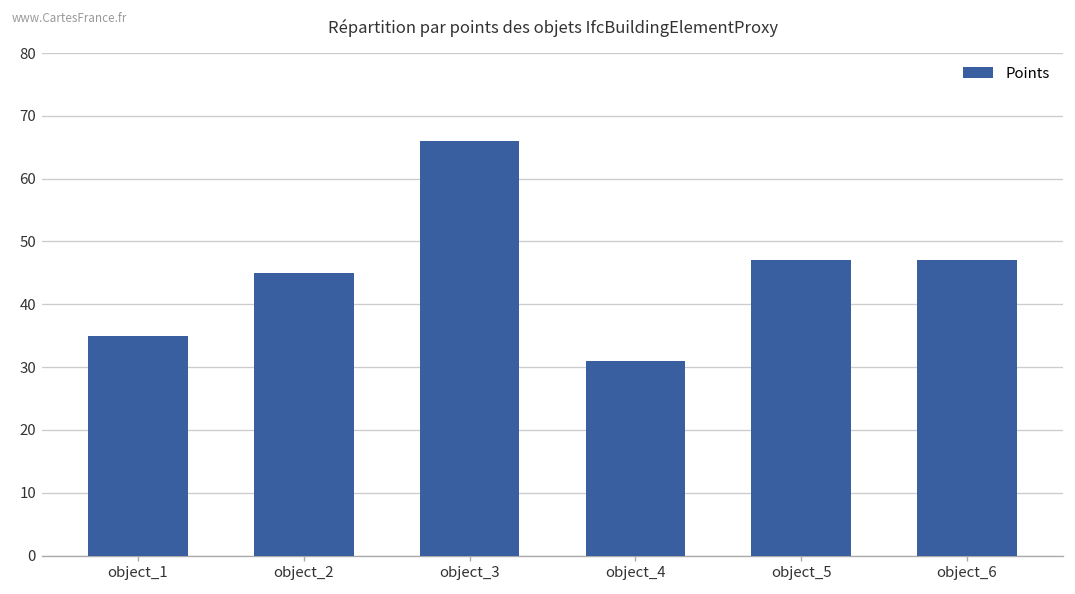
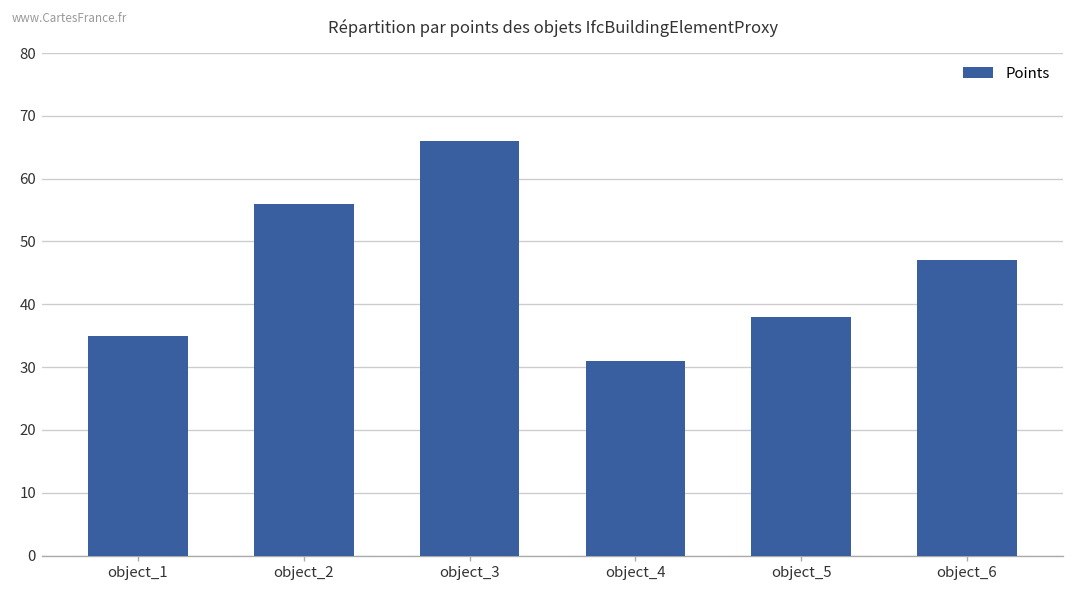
object_2: 45 -> 56
object_5: 47 -> 38
